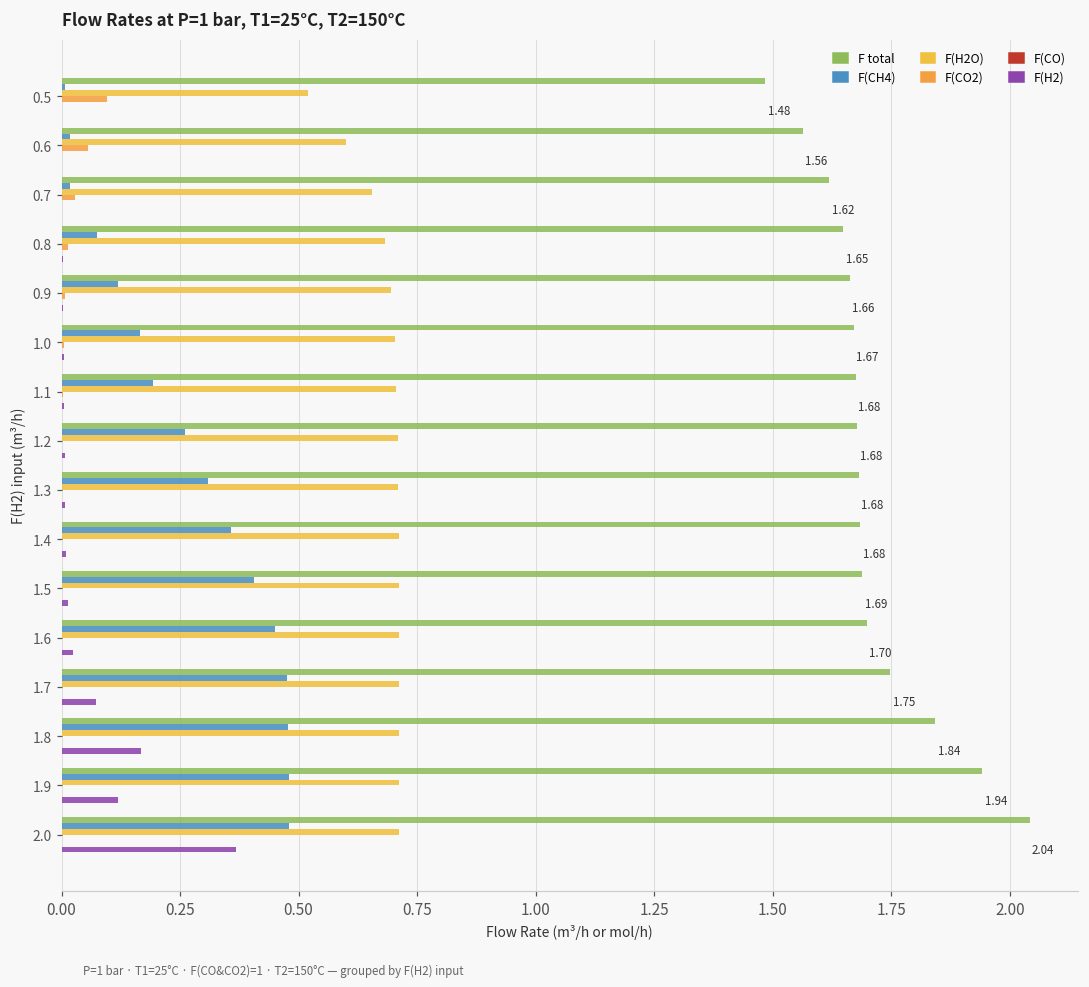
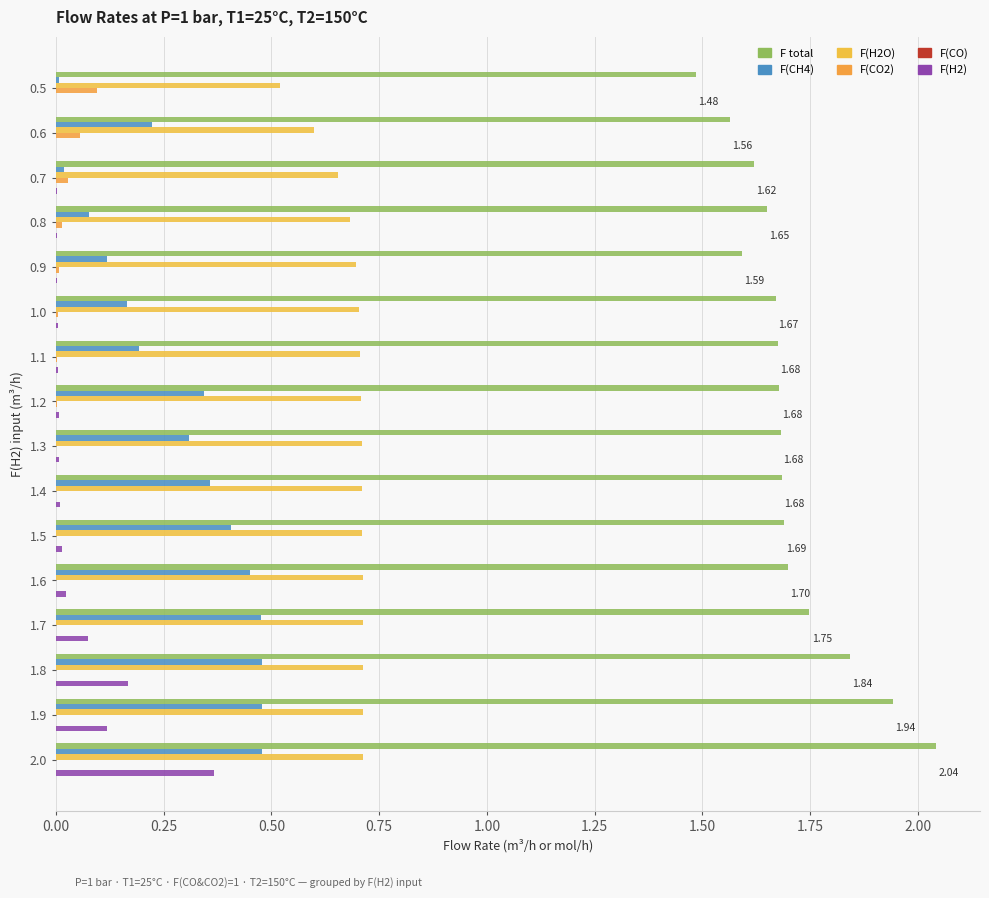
F(CH4), 0.6: 0.02 -> 0.22
F total, 0.9: 1.66 -> 1.59
F(CH4), 1.2: 0.26 -> 0.34
